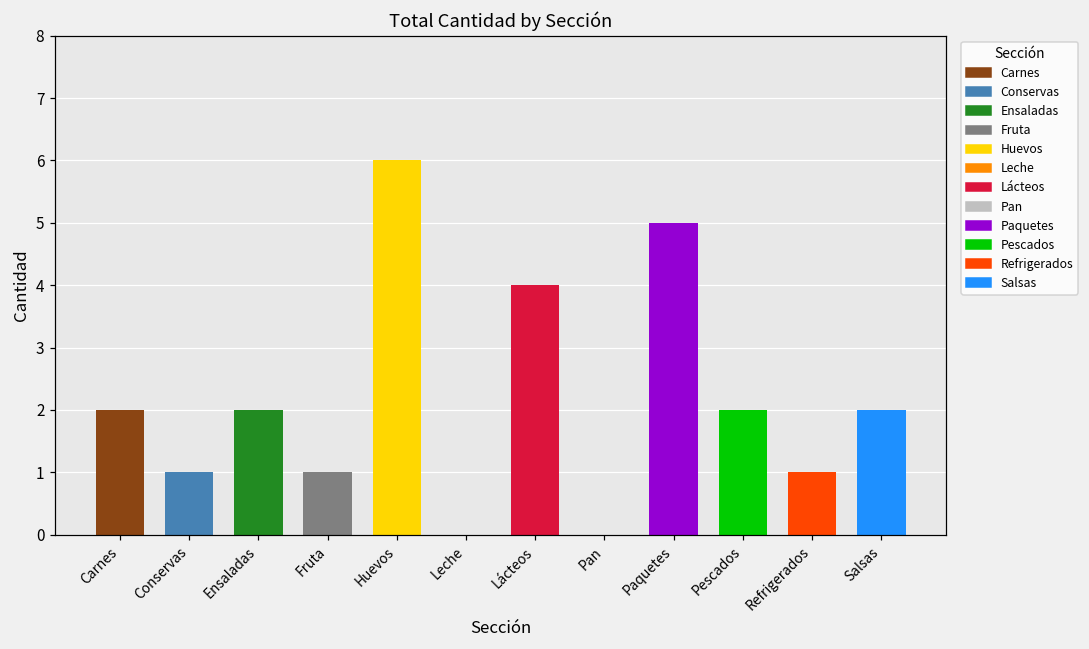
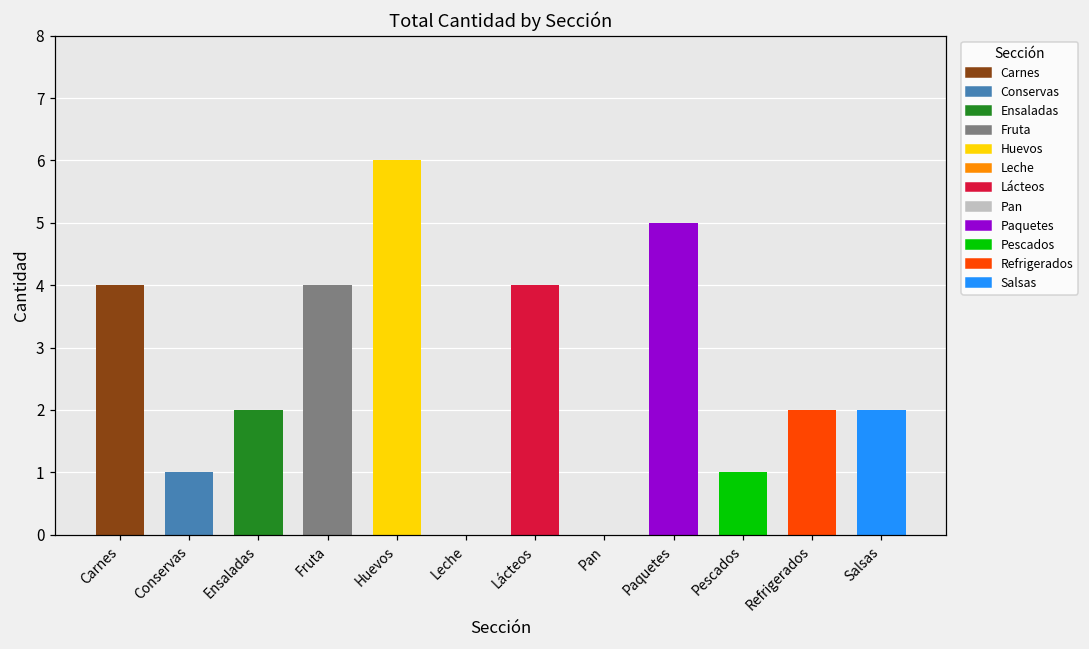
Carnes: 2 -> 4
Fruta: 1 -> 4
Pescados: 2 -> 1
Refrigerados: 1 -> 2
